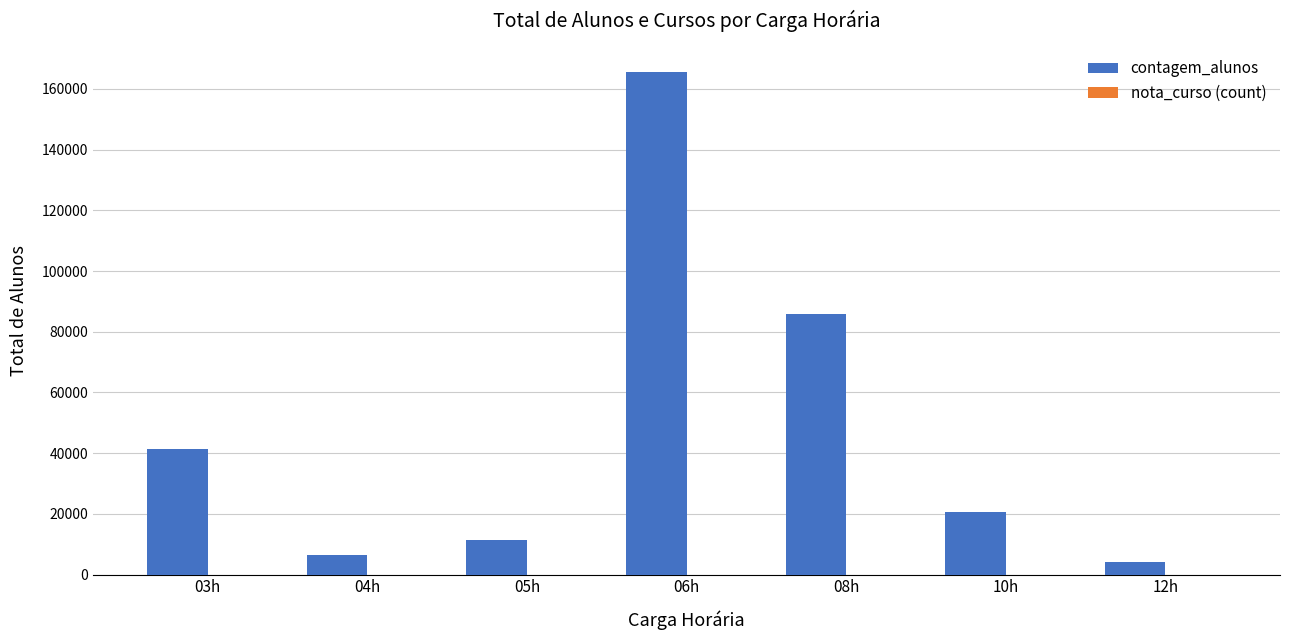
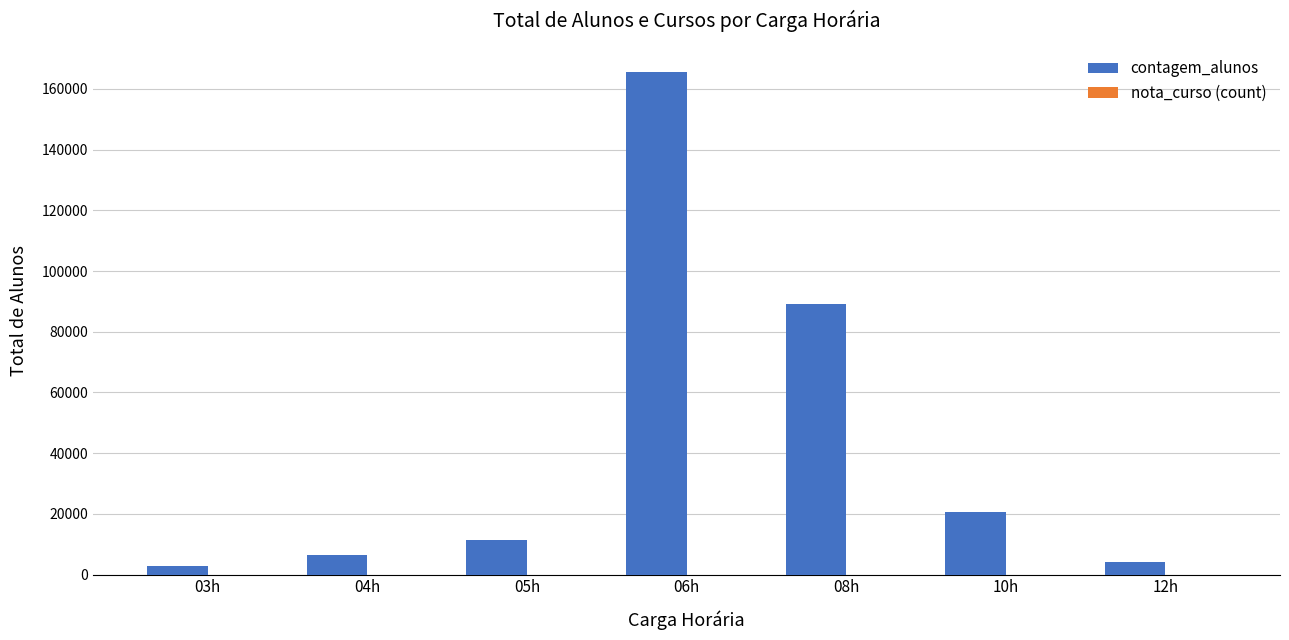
contagem_alunos, 03h: 41000 -> 3000
contagem_alunos, 08h: 86000 -> 89000
